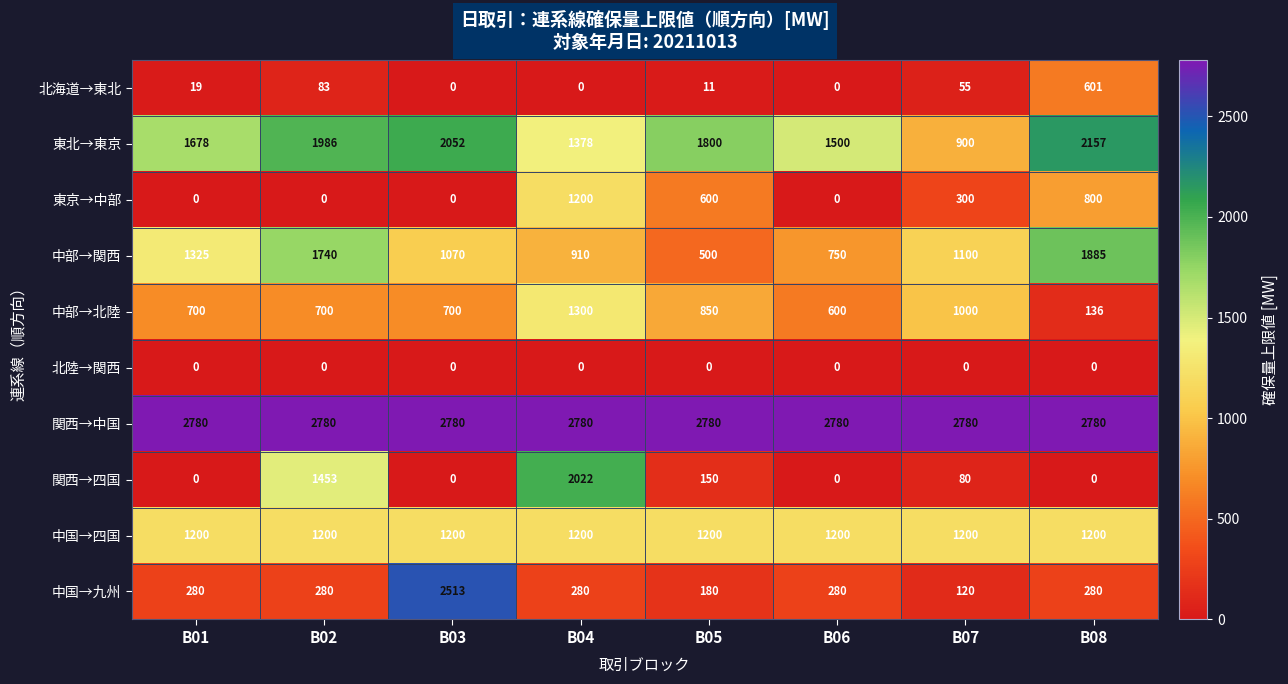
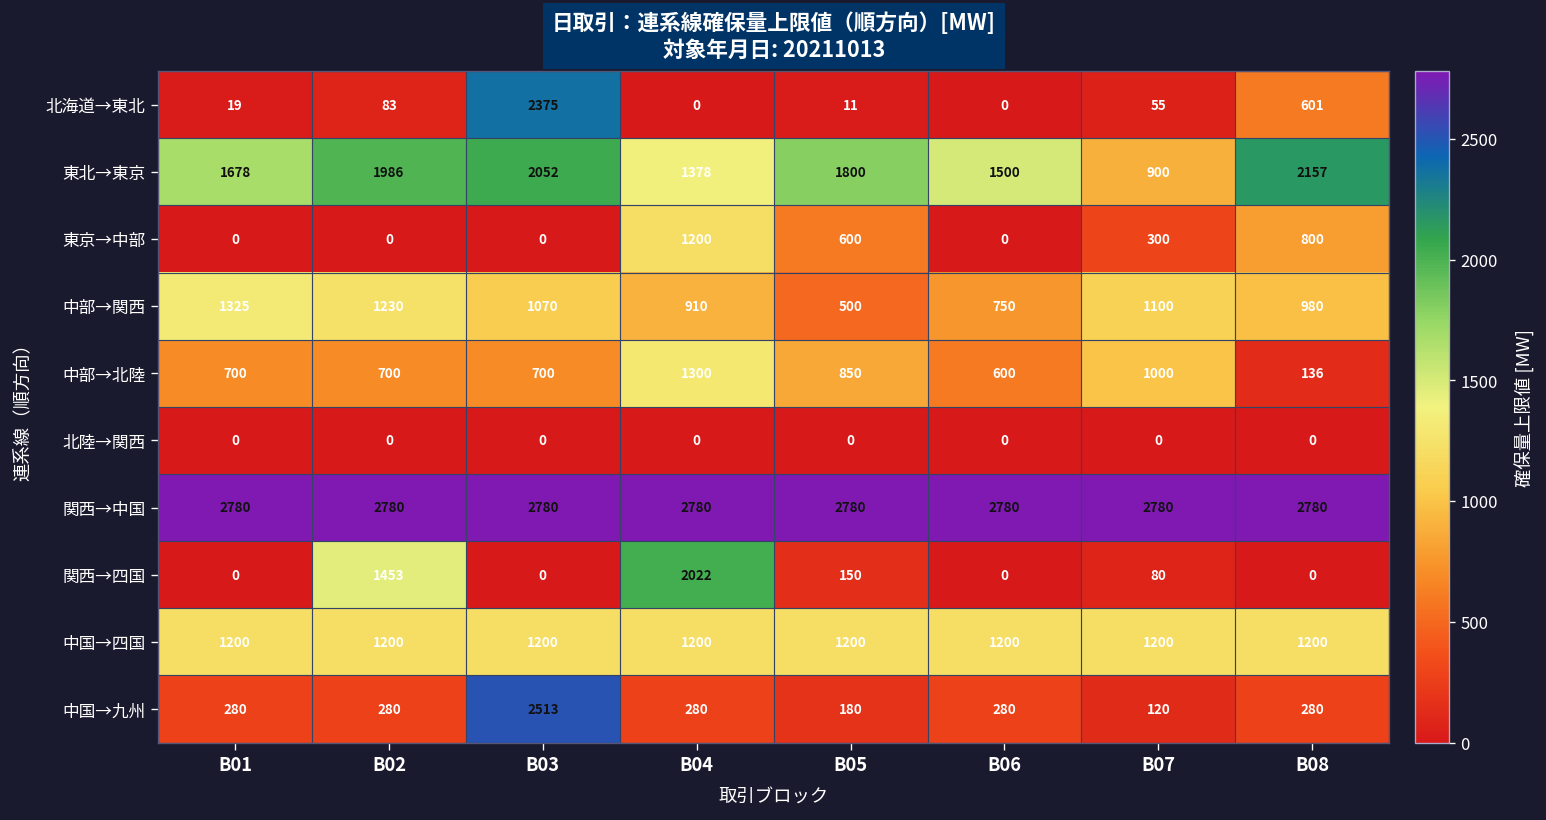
北海道→東北, B03: 0 -> 2375
中部→関西, B02: 1740 -> 1230
中部→関西, B08: 1885 -> 980
